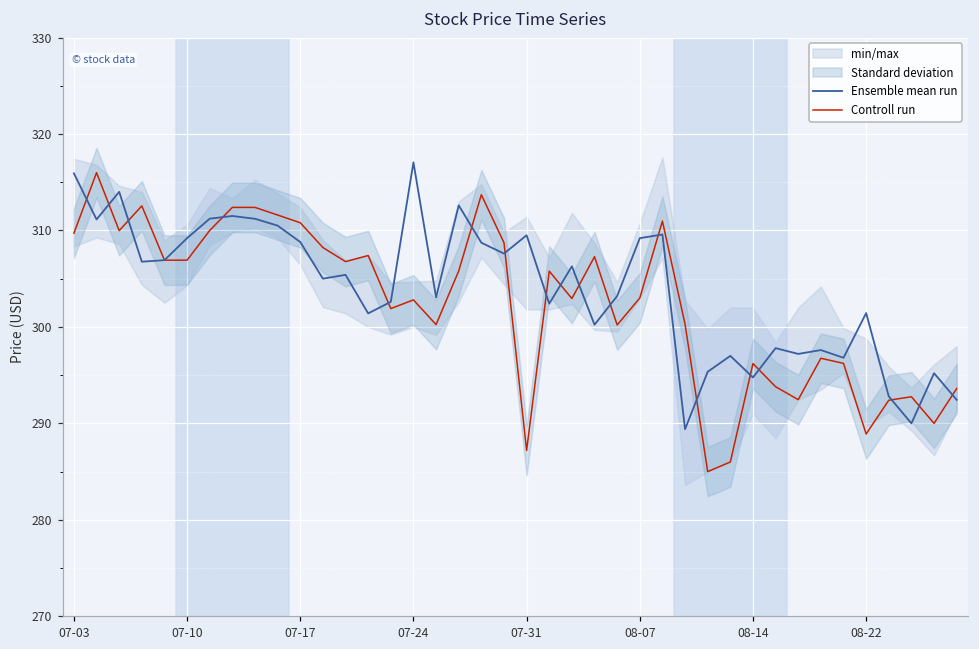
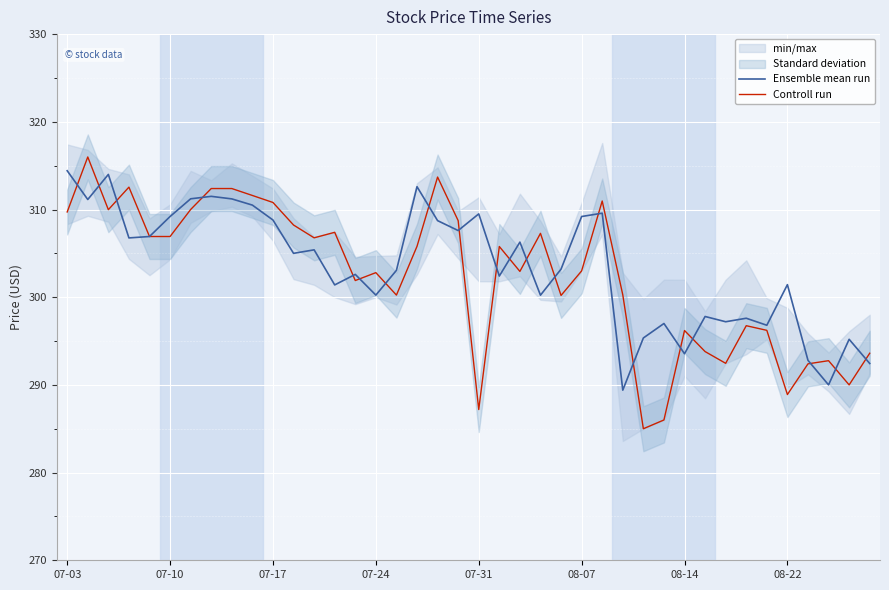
Ensemble mean run, 07-03: 316 -> 314
Ensemble mean run, 07-24: 317 -> 300
Ensemble mean run, 08-14: 295 -> 294
